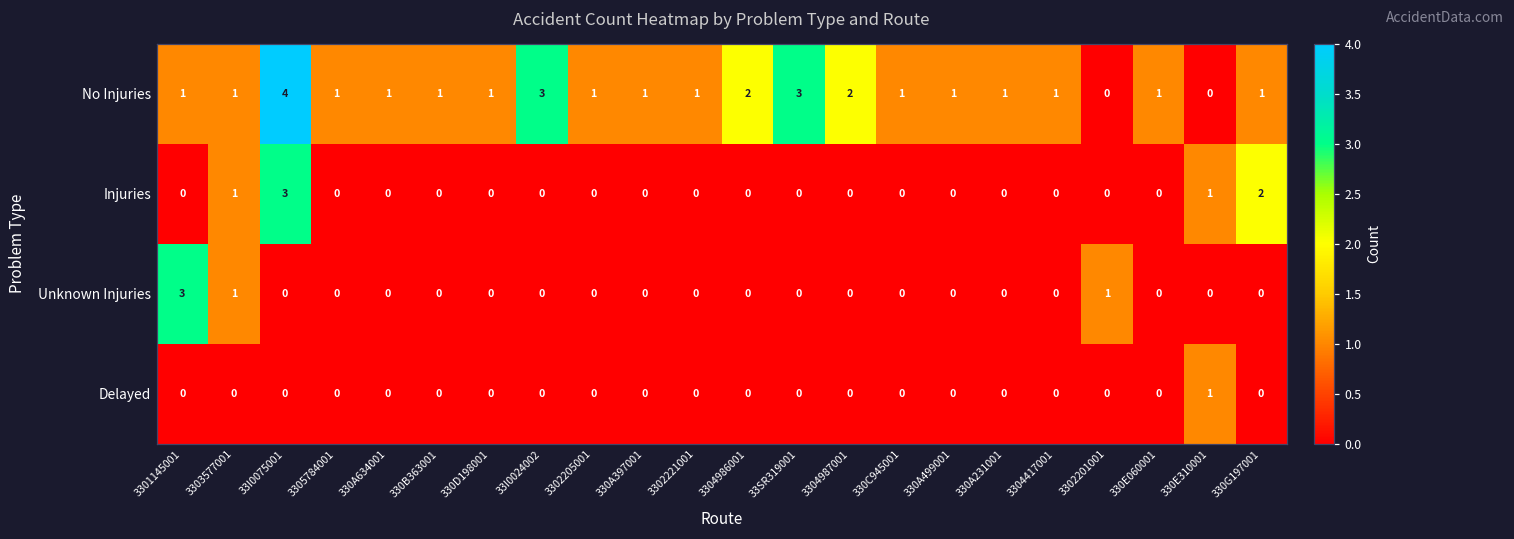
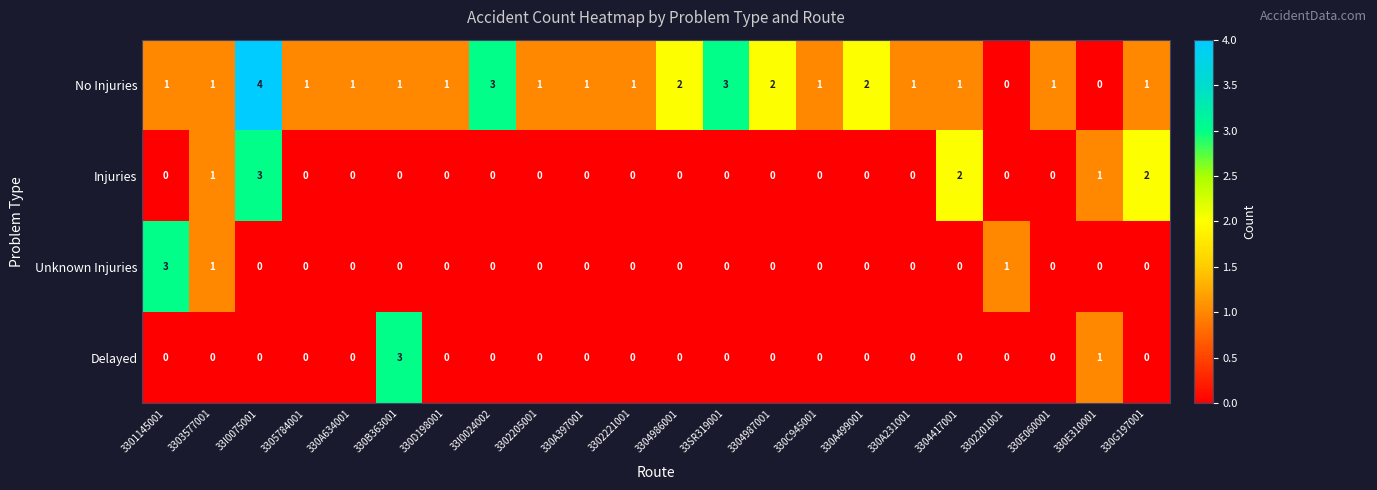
No Injuries, 330A499001: 1 -> 2
Injuries, 3304417001: 0 -> 2
Delayed, 330B363001: 0 -> 3
